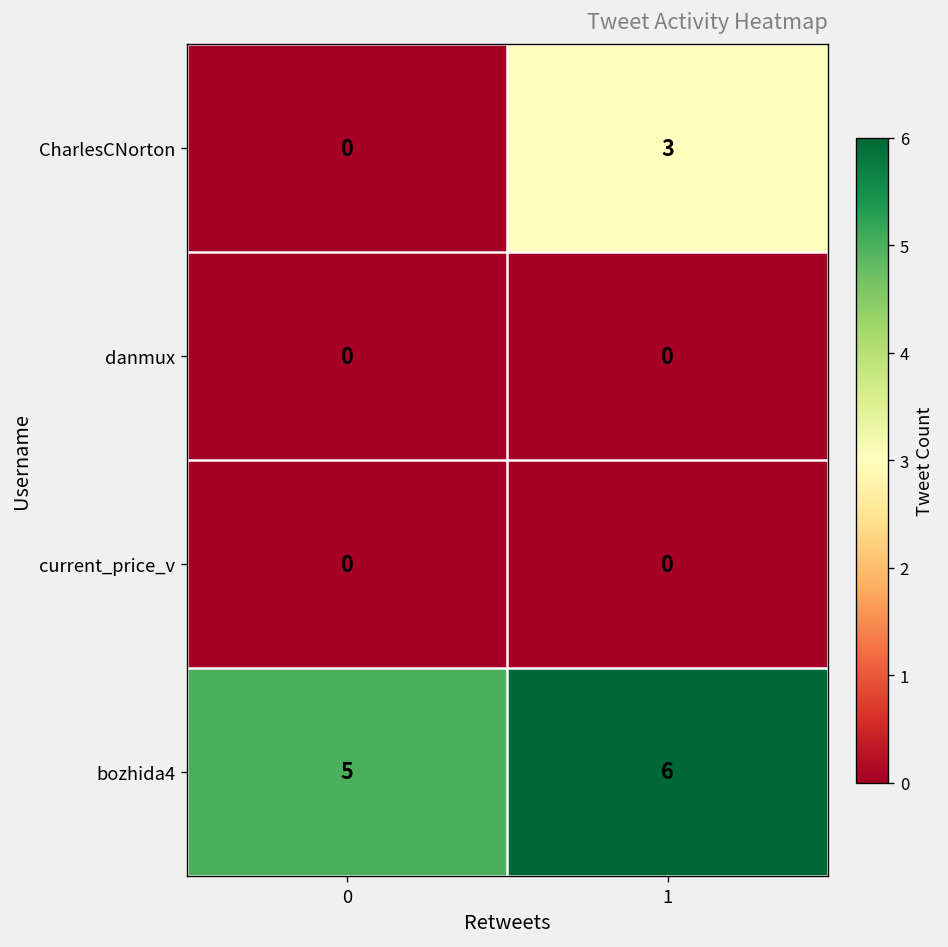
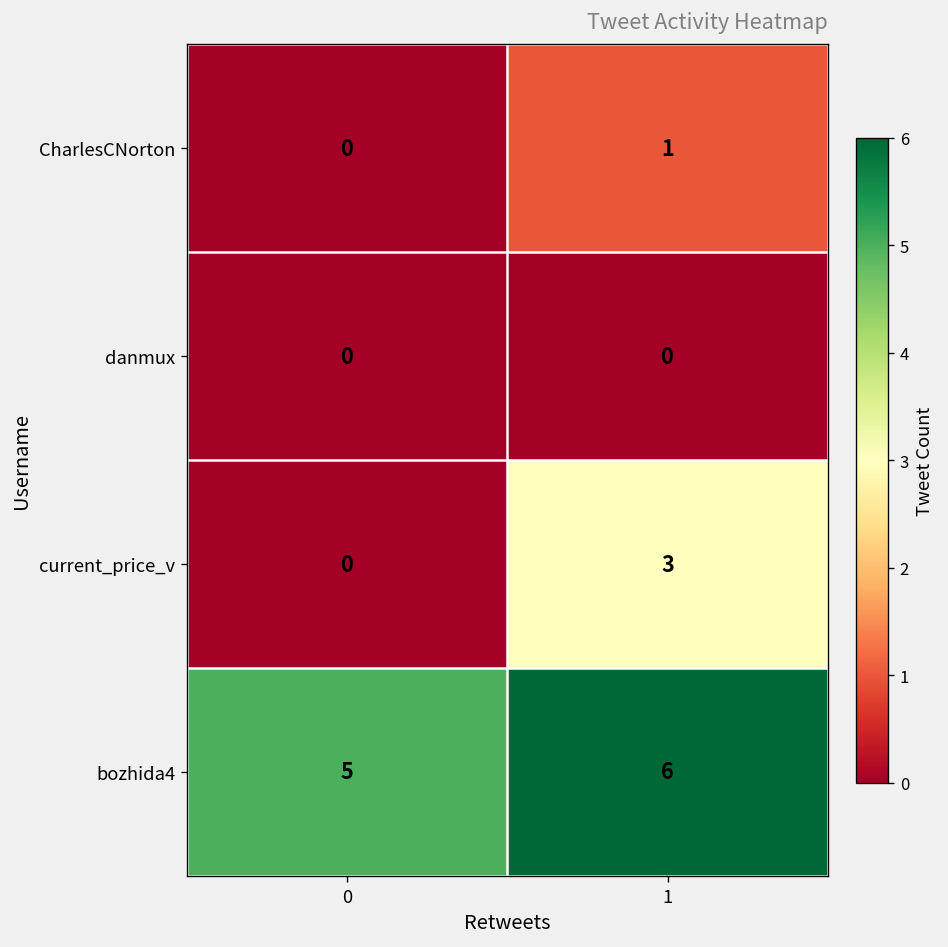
CharlesCNorton, 1: 3 -> 1
current_price_v, 1: 0 -> 3
